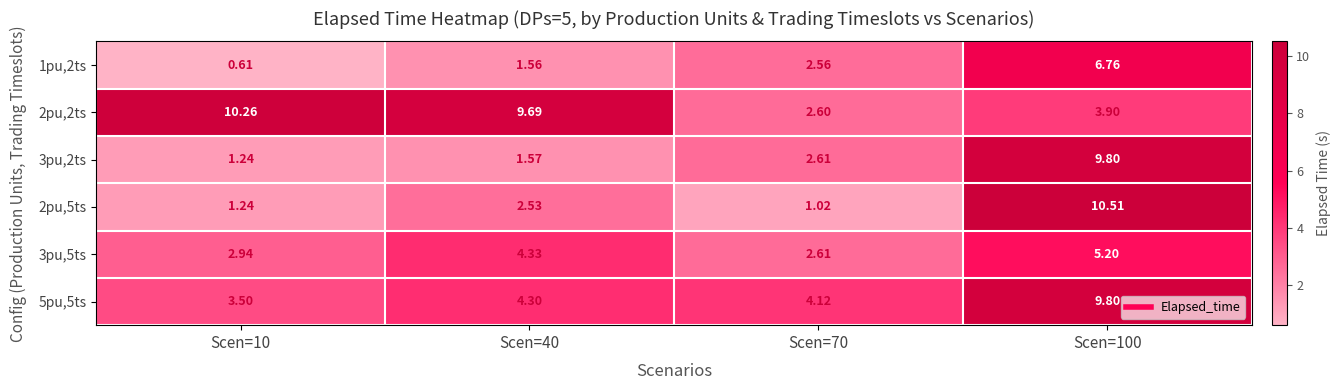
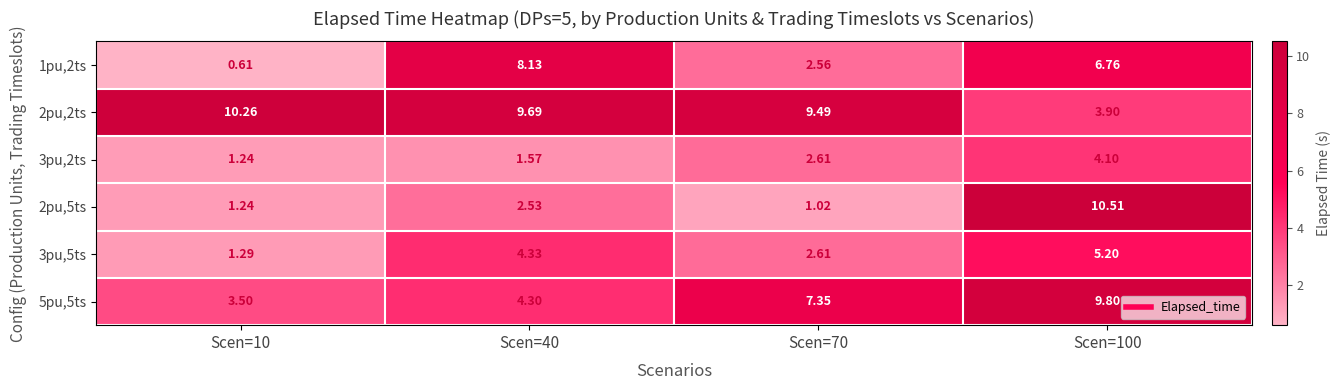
1pu,2ts, Scen=40: 1.56 -> 8.13
2pu,2ts, Scen=70: 2.60 -> 9.49
3pu,2ts, Scen=100: 9.80 -> 4.10
3pu,5ts, Scen=10: 2.94 -> 1.29
5pu,5ts, Scen=70: 4.12 -> 7.35
